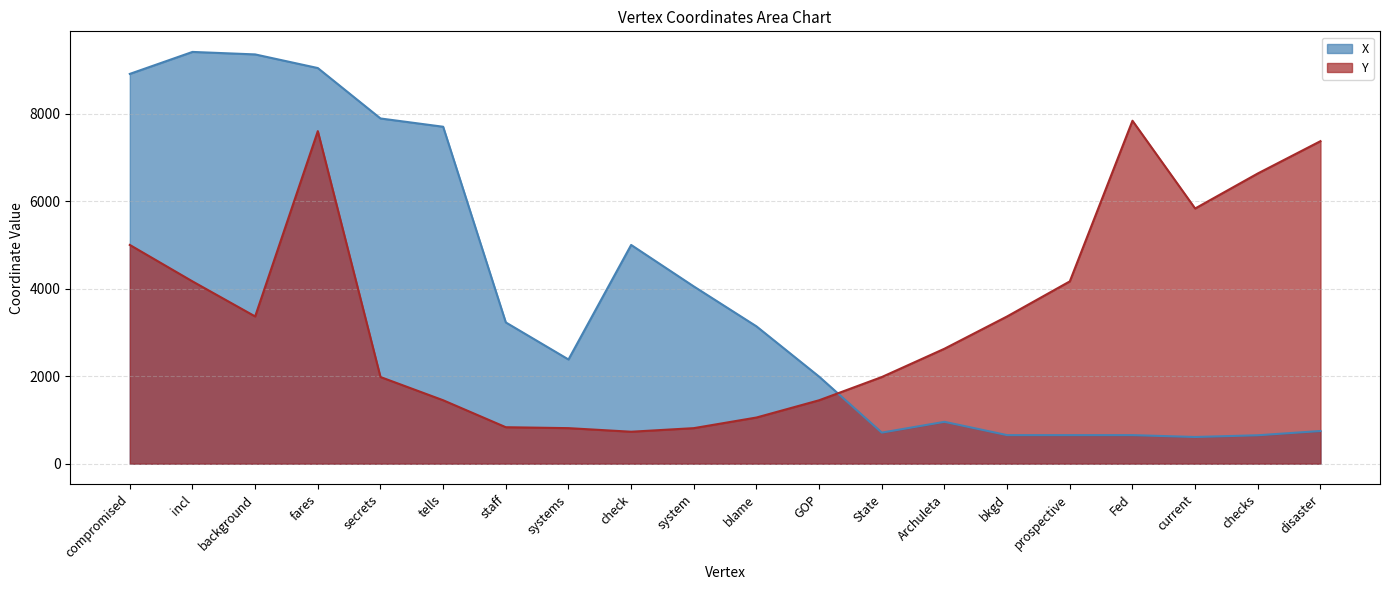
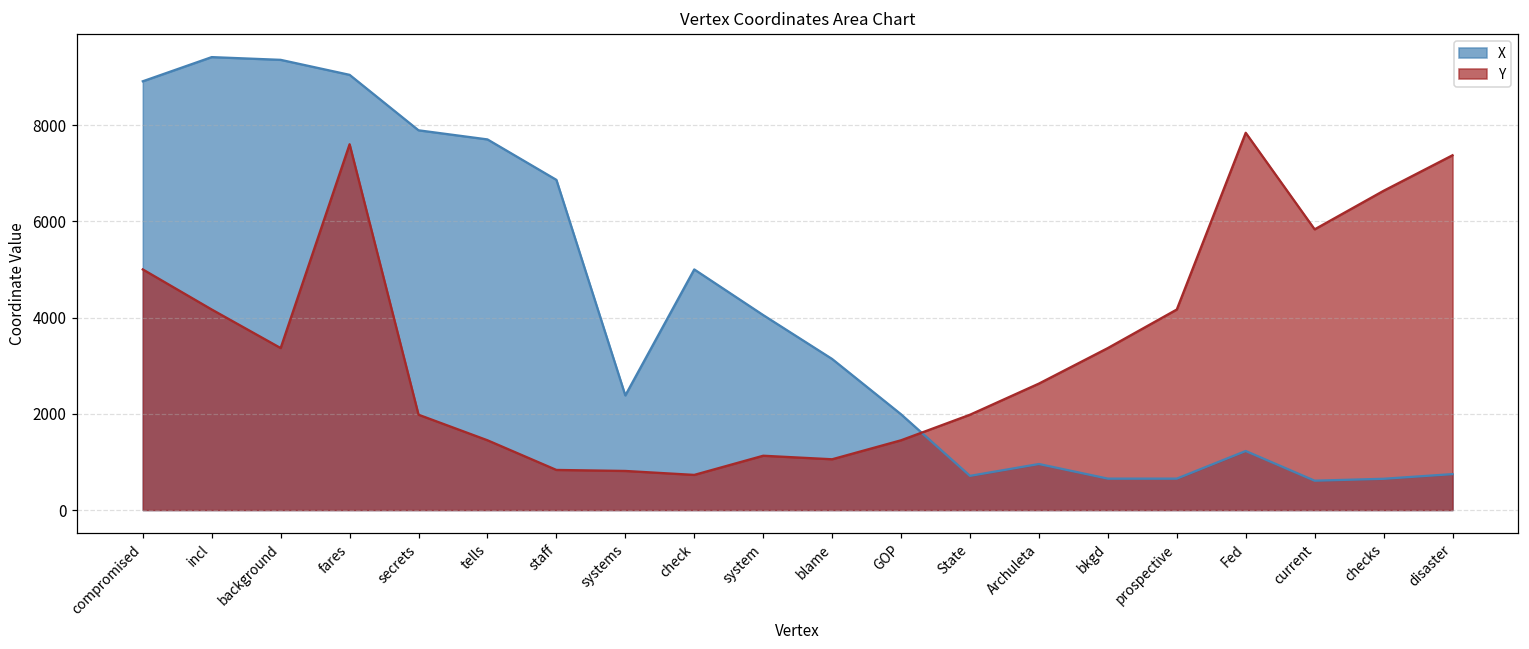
X, staff: 3200 -> 6900
Y, system: 800 -> 1100
X, Fed: 700 -> 1200
